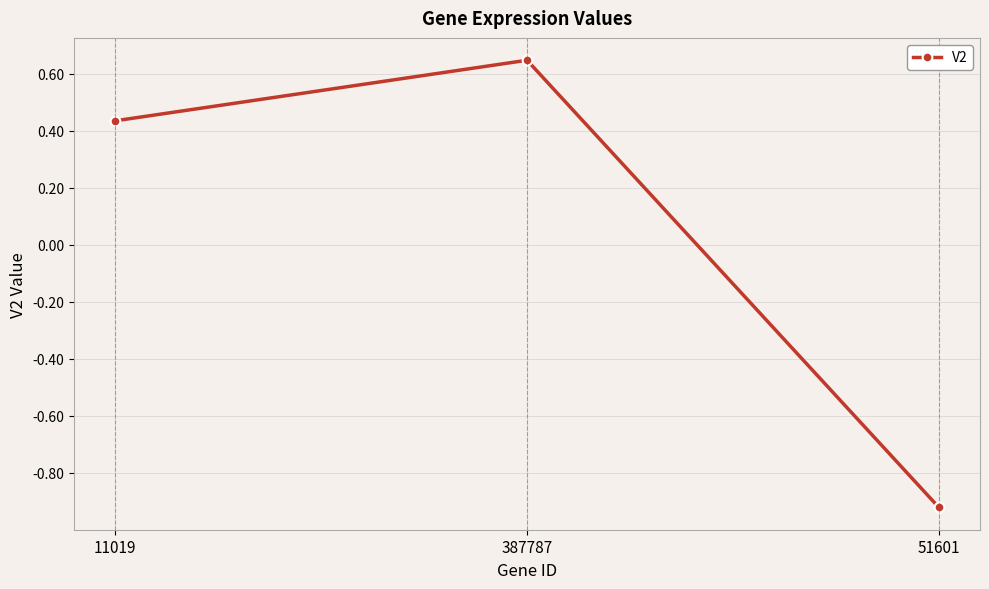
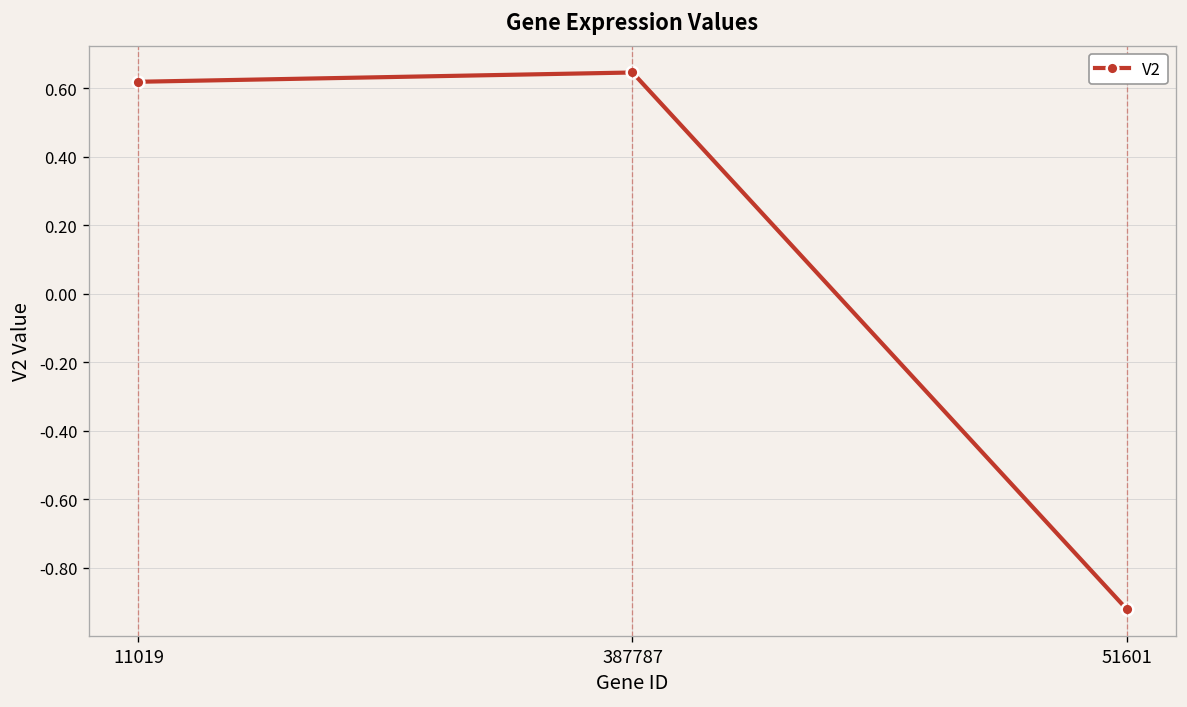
11019: 0.43 -> 0.62
